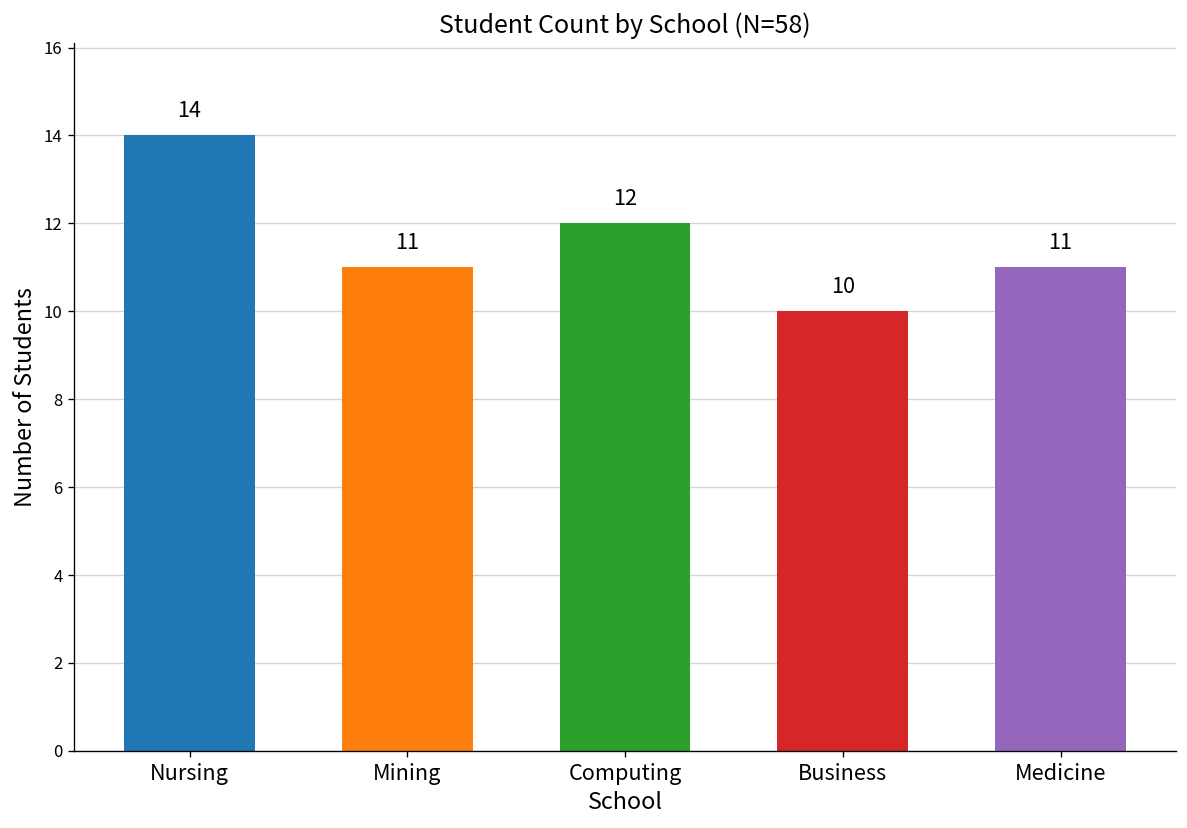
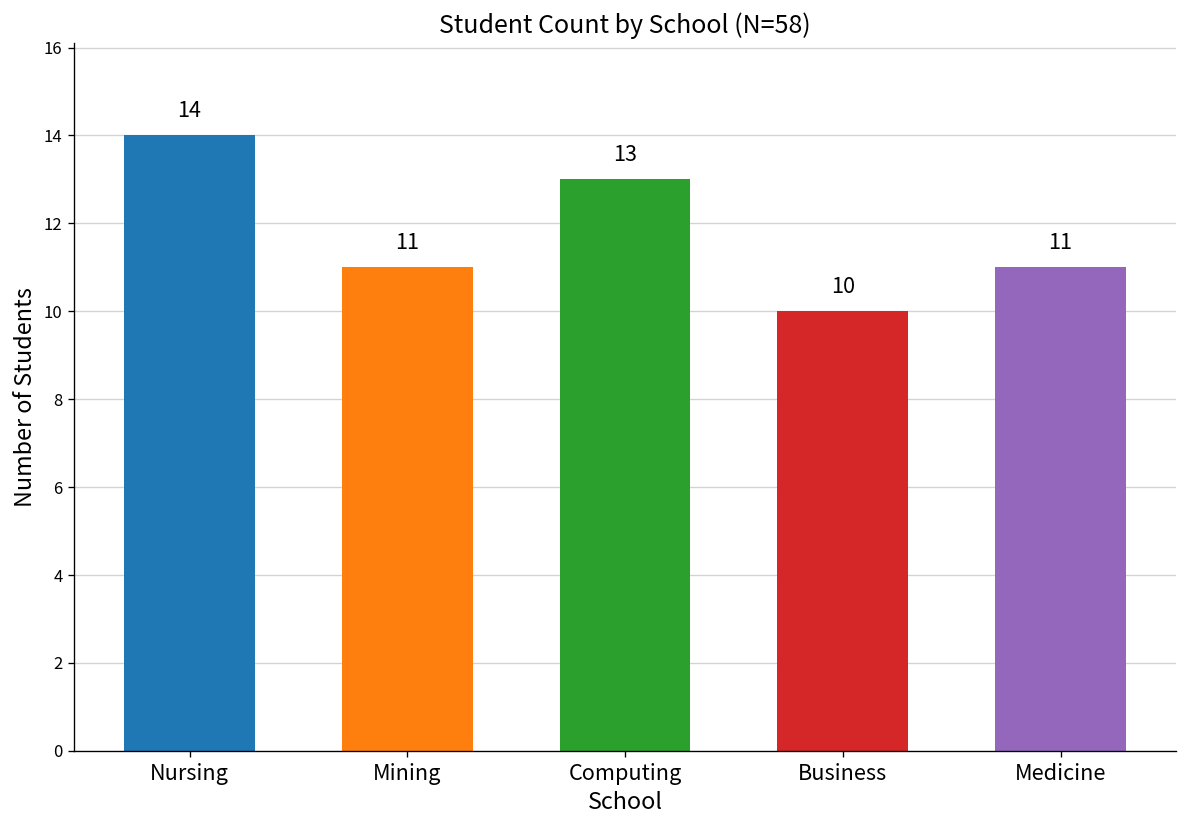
Computing: 12 -> 13
